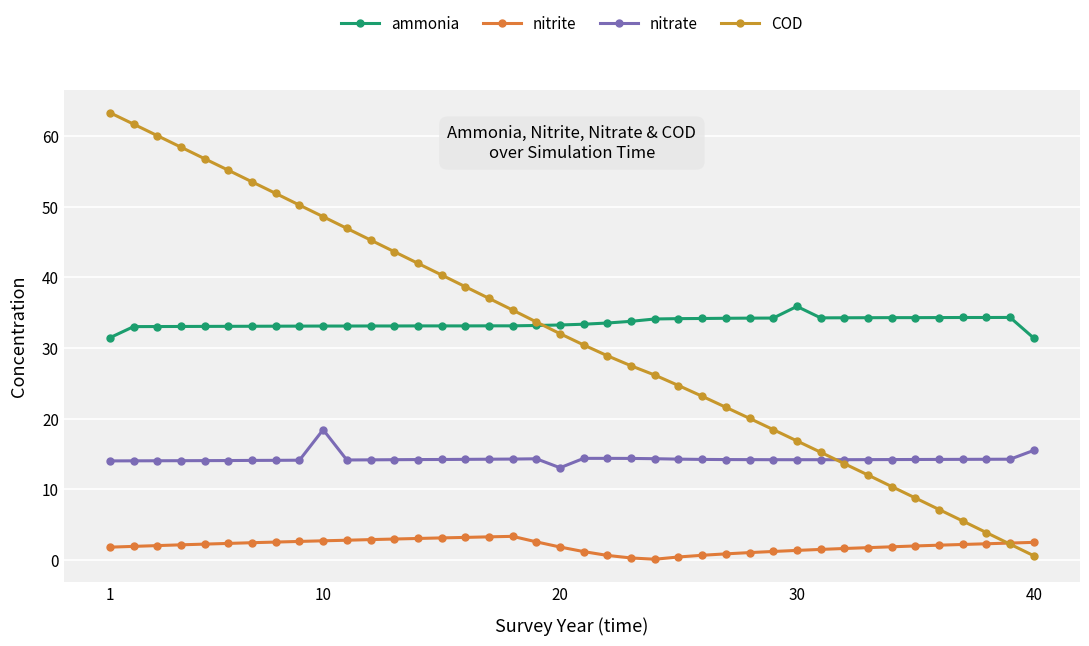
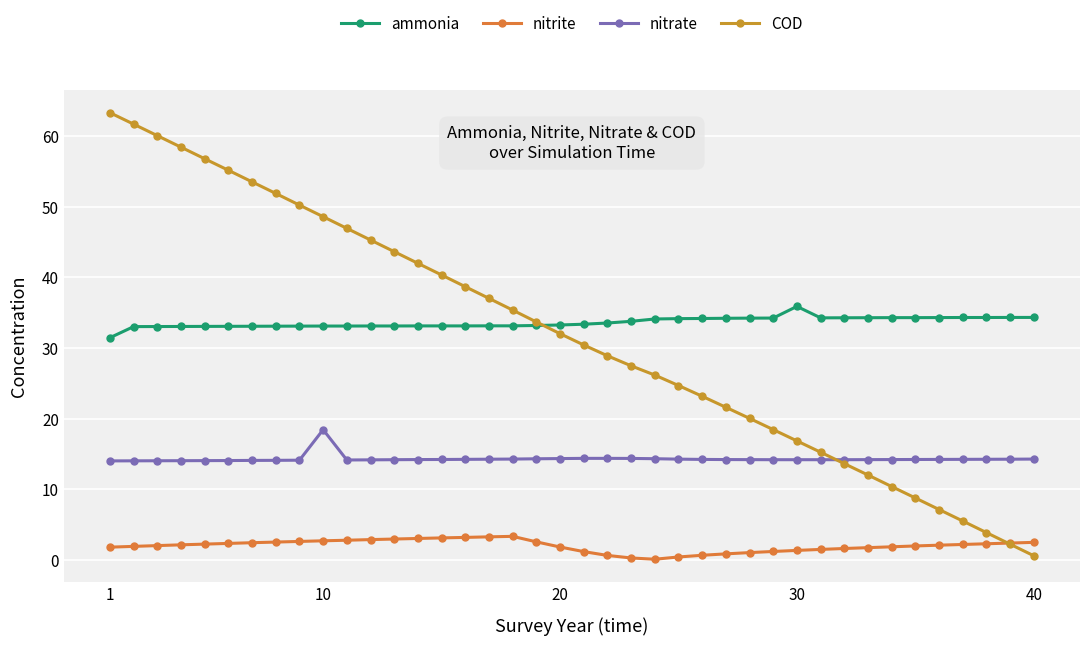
nitrate, 20: 13 -> 14
ammonia, 40: 31 -> 34
nitrate, 40: 16 -> 14
